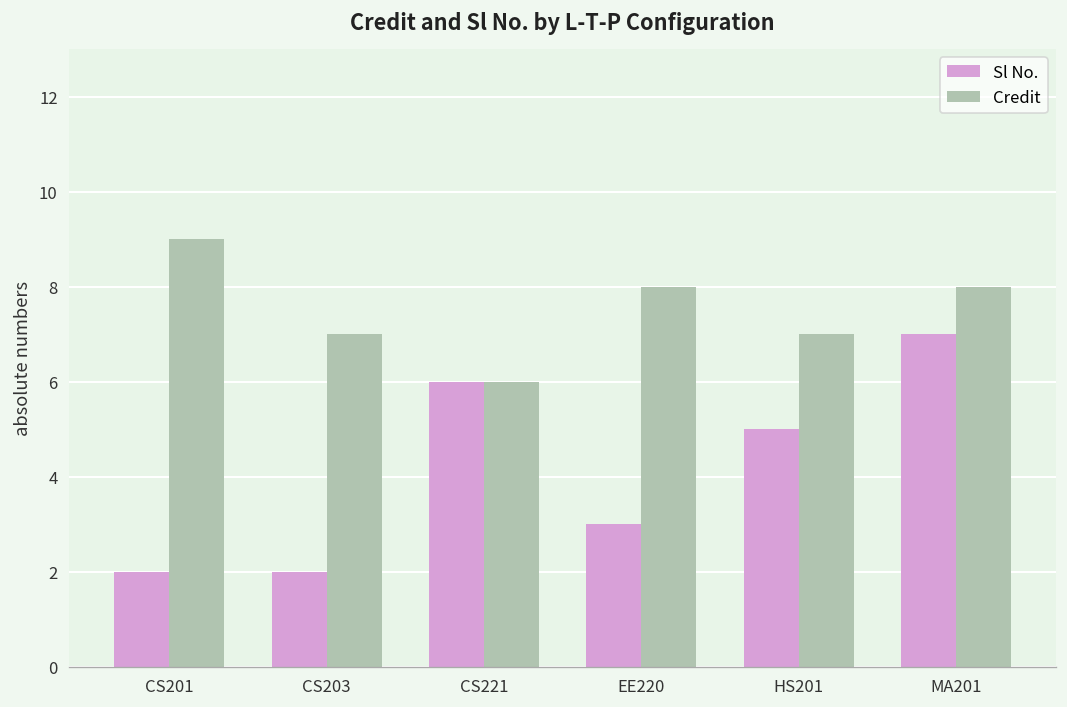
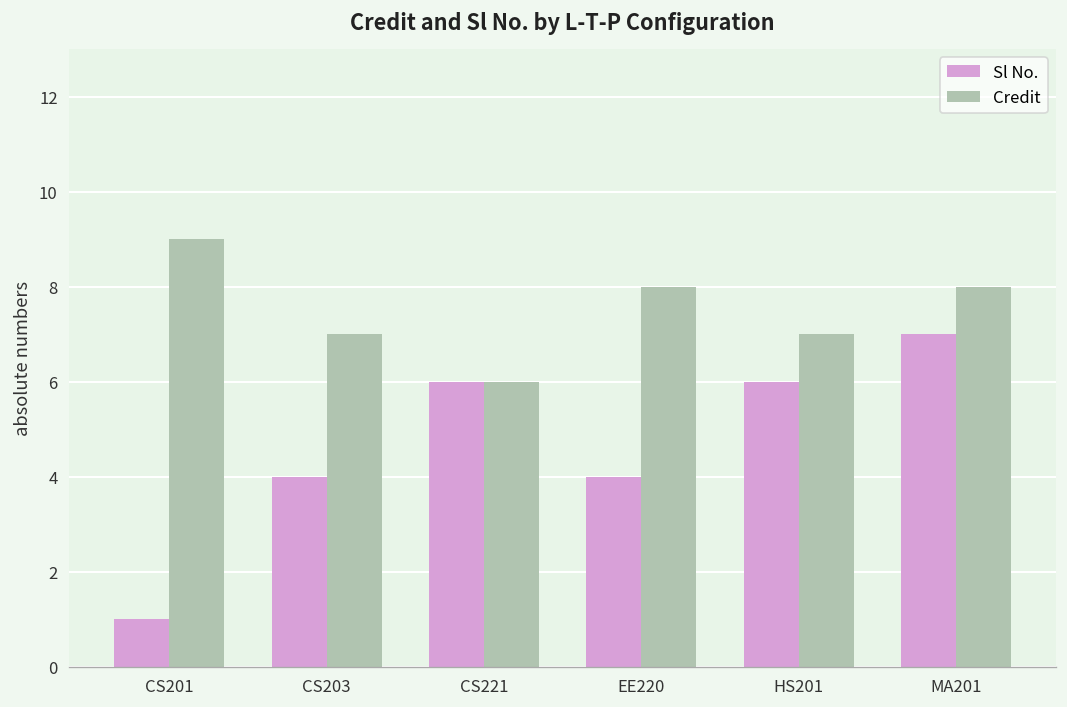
Sl No., CS201: 2 -> 1
Sl No., CS203: 2 -> 4
Sl No., EE220: 3 -> 4
Sl No., HS201: 5 -> 6
